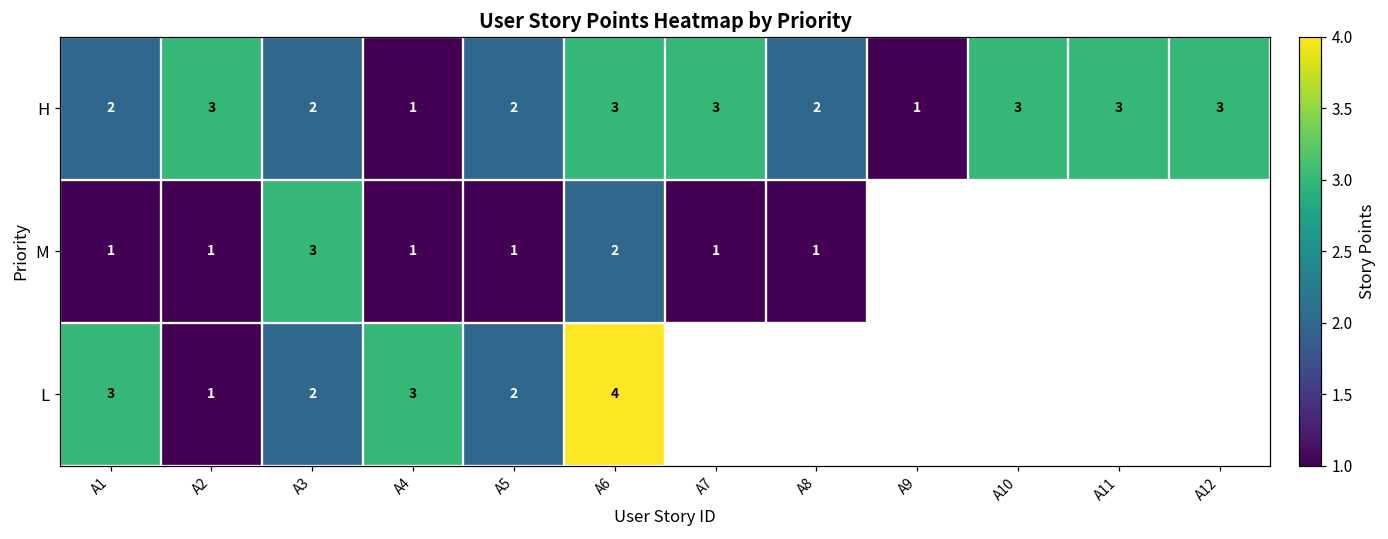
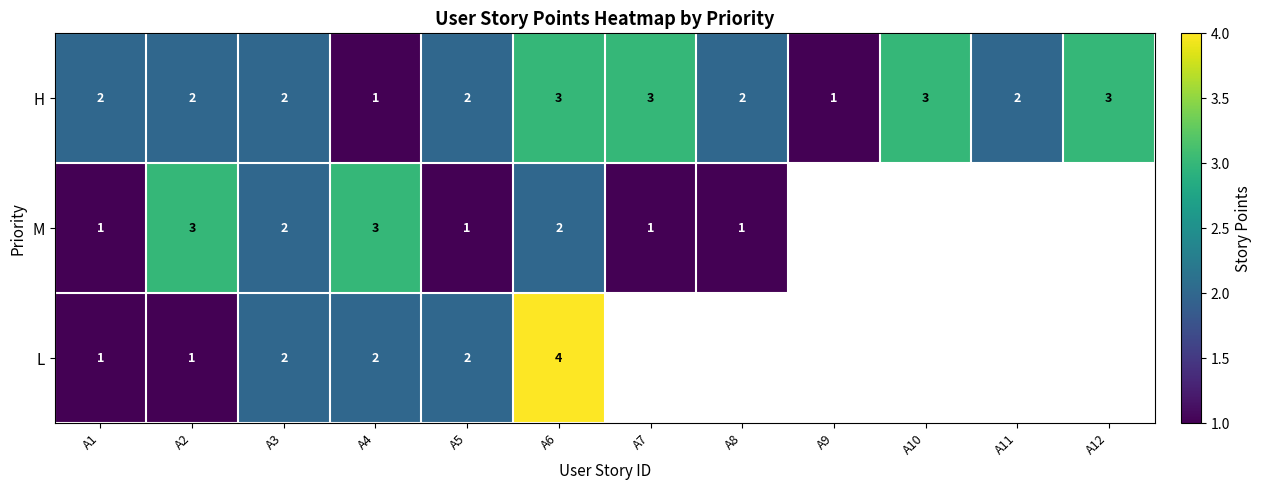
H, A2: 3 -> 2
H, A11: 3 -> 2
M, A2: 1 -> 3
M, A3: 3 -> 2
M, A4: 1 -> 3
L, A1: 3 -> 1
L, A4: 3 -> 2
